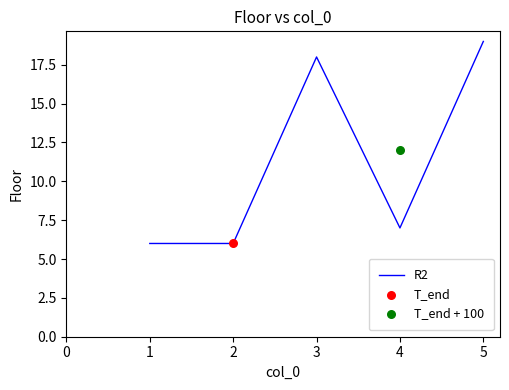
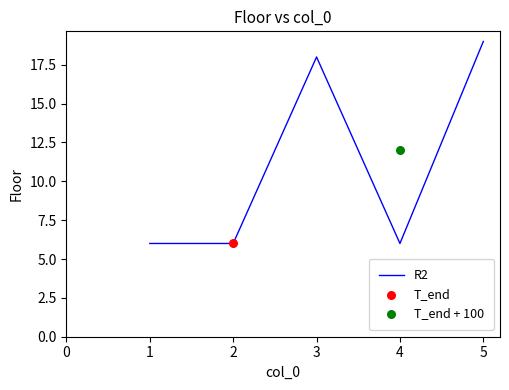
R2, 4: 7 -> 6
